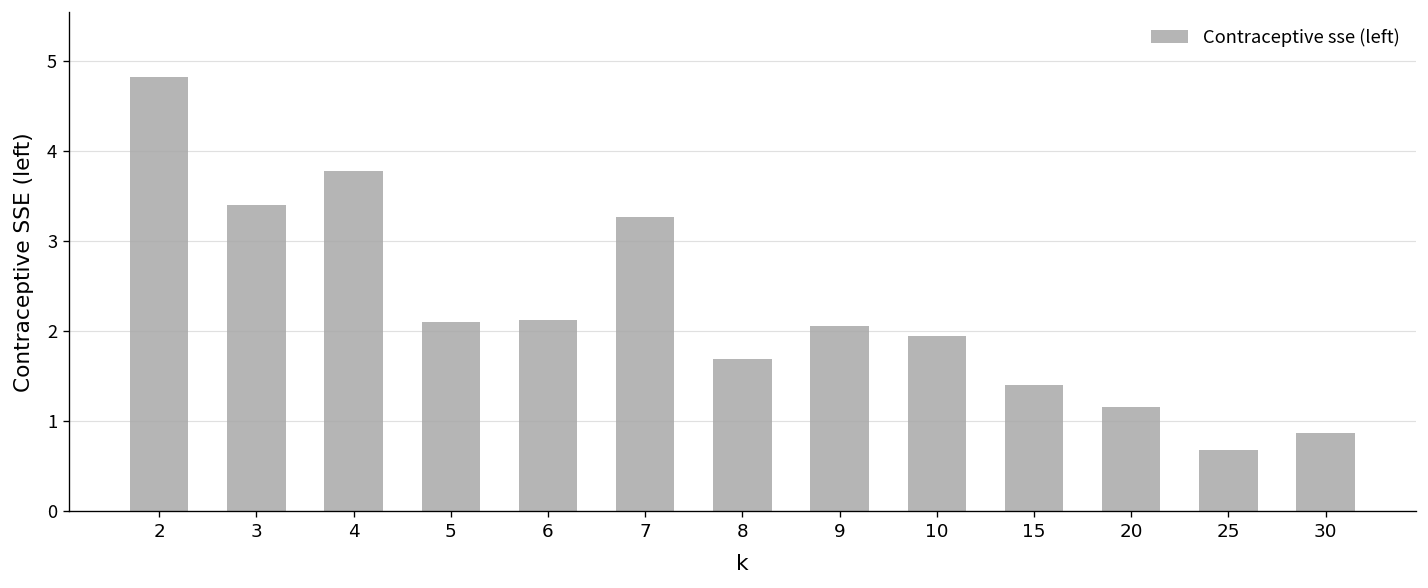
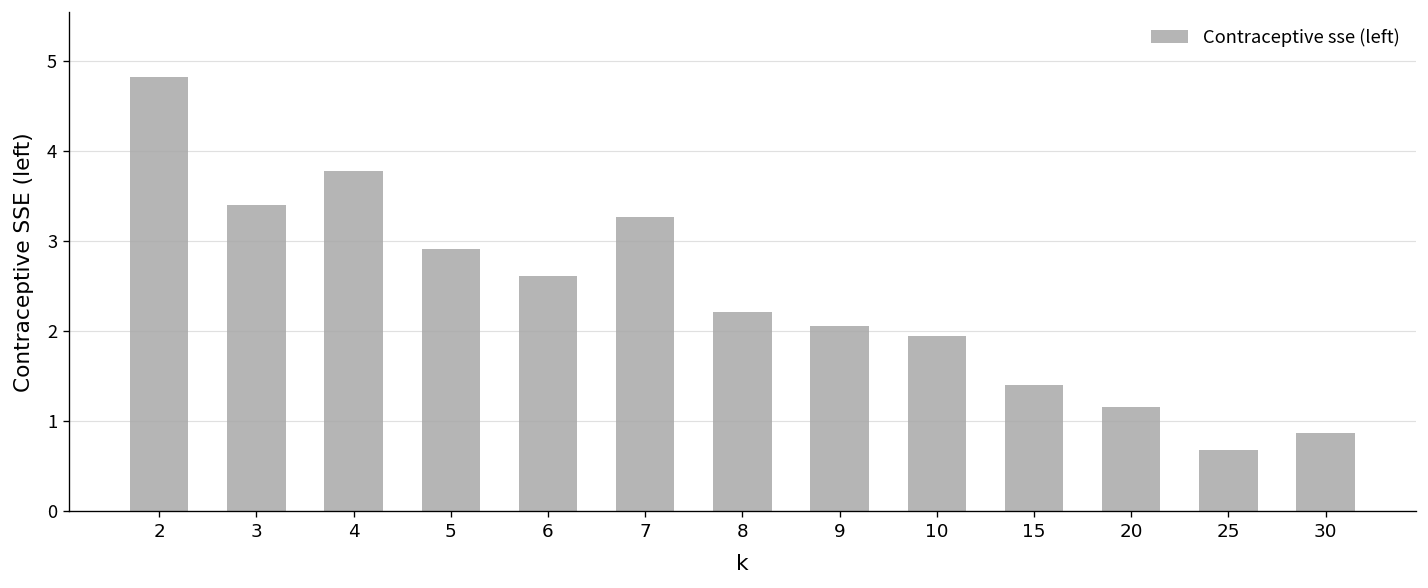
5: 2.1 -> 2.9
6: 2.1 -> 2.6
8: 1.7 -> 2.2
